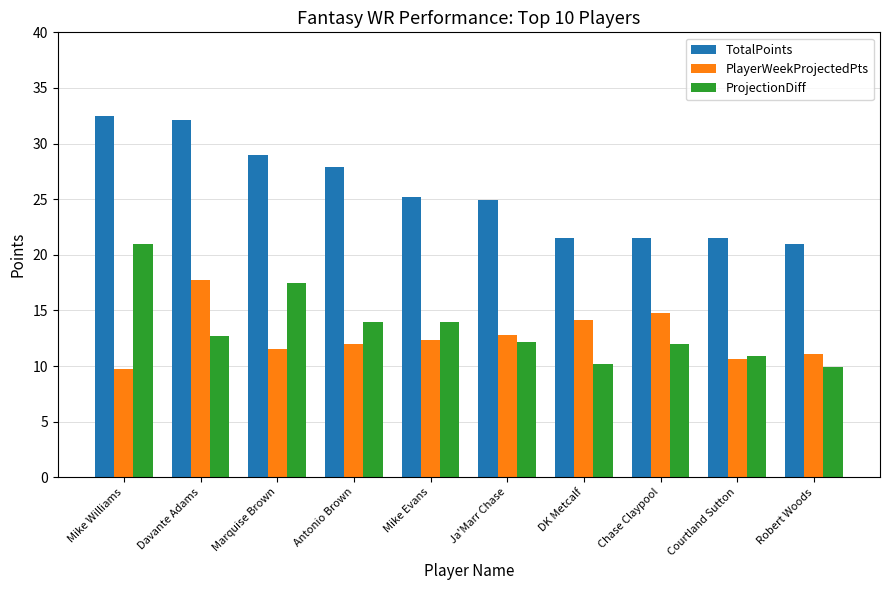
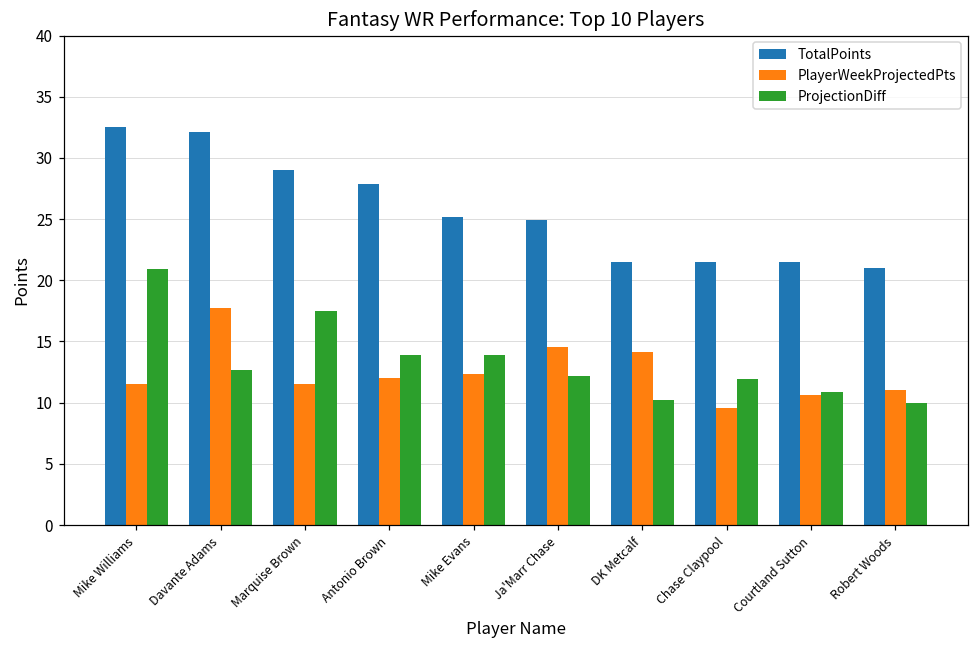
PlayerWeekProjectedPts, Mike Williams: 9.7 -> 11.6
PlayerWeekProjectedPts, Ja'Marr Chase: 12.8 -> 14.5
PlayerWeekProjectedPts, Chase Claypool: 14.8 -> 9.6
